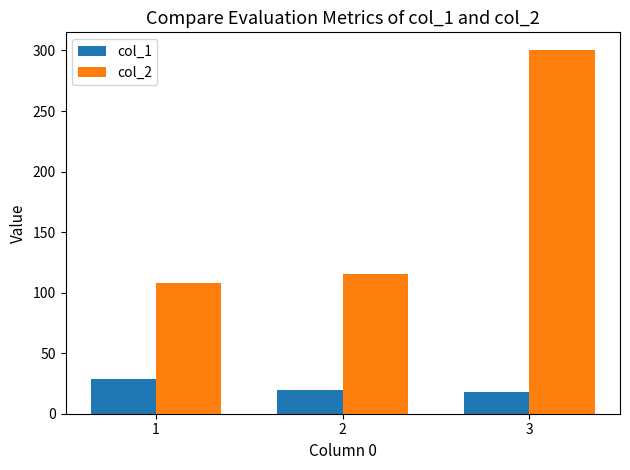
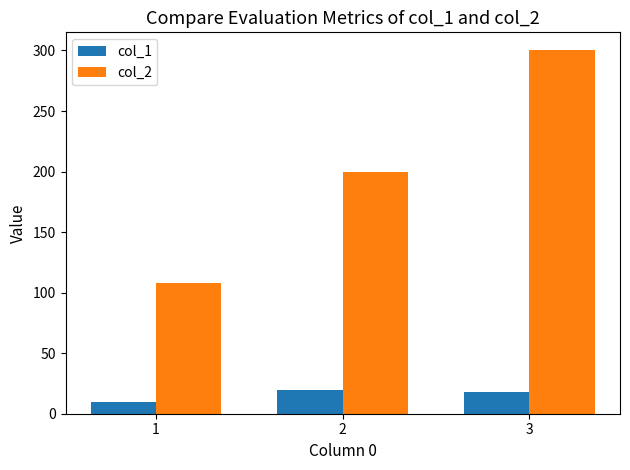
col_1, 1: 29 -> 10
col_2, 2: 115 -> 200
